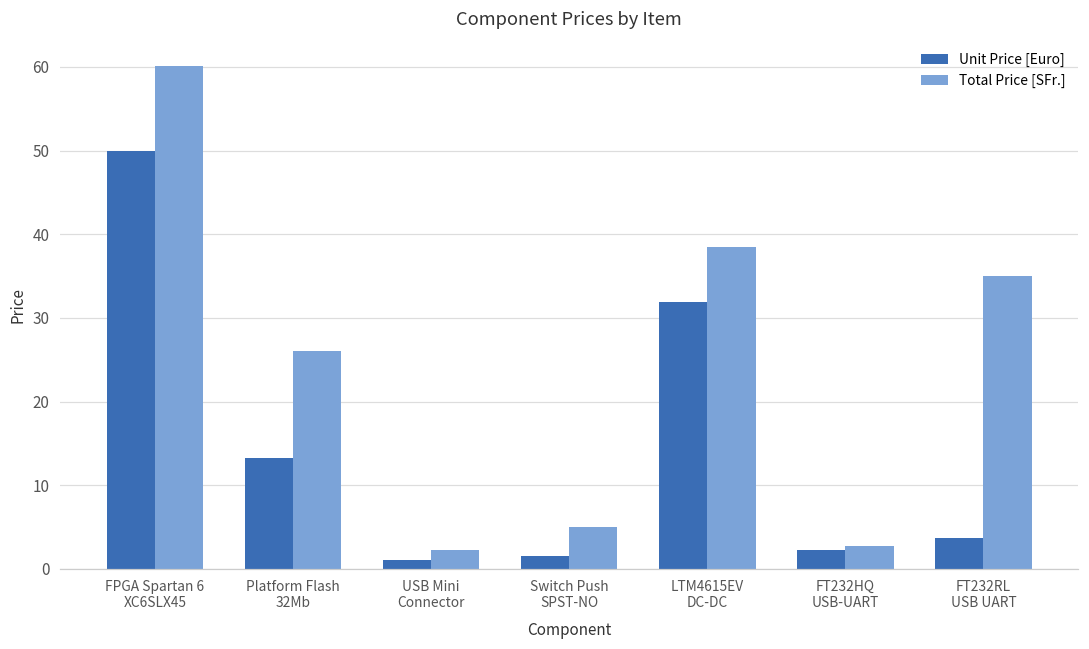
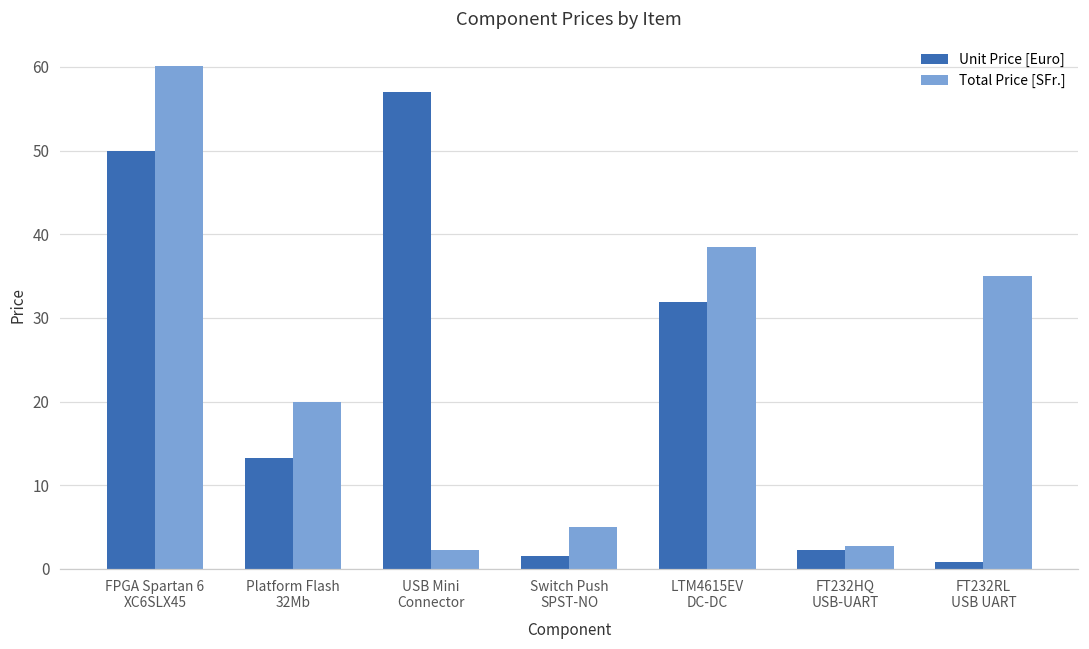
Total Price [SFr.], Platform Flash 32Mb: 26 -> 20
Unit Price [Euro], USB Mini Connector: 1 -> 57
Unit Price [Euro], FT232RL USB UART: 4 -> 1
